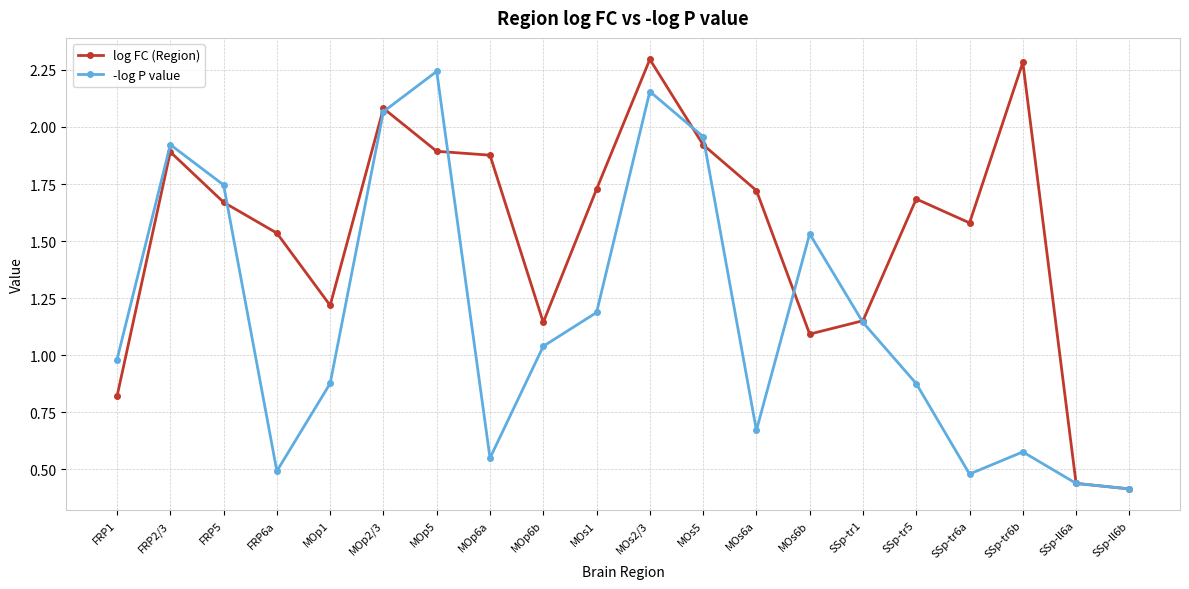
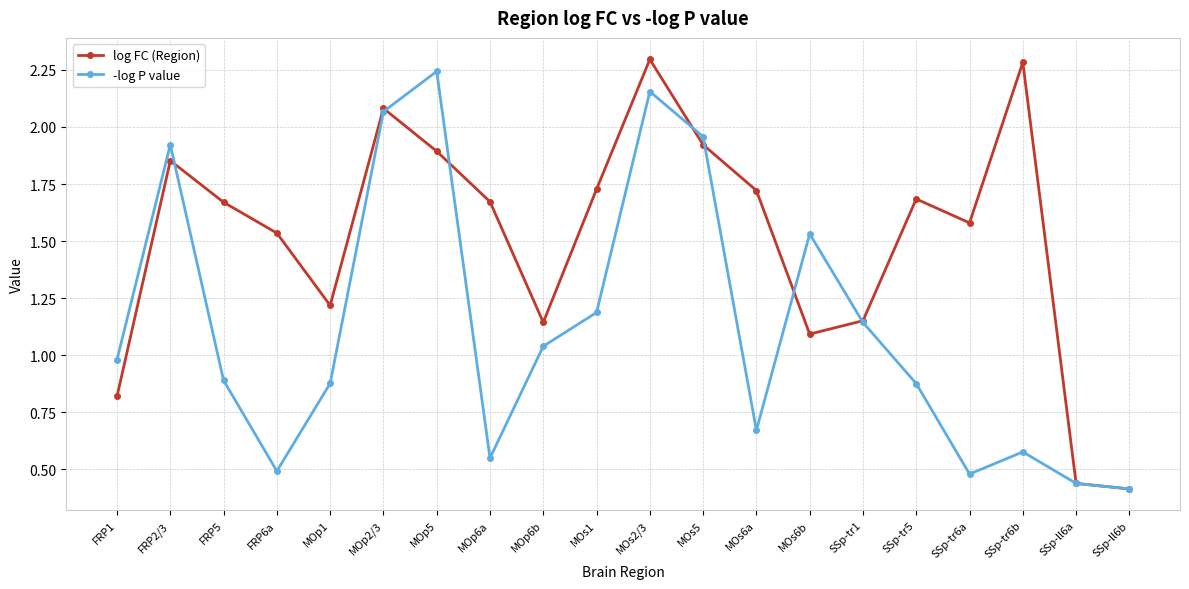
log FC (Region), FRP2/3: 1.89 -> 1.85
-log P value, FRP5: 1.75 -> 0.89
log FC (Region), MOp6a: 1.88 -> 1.67
